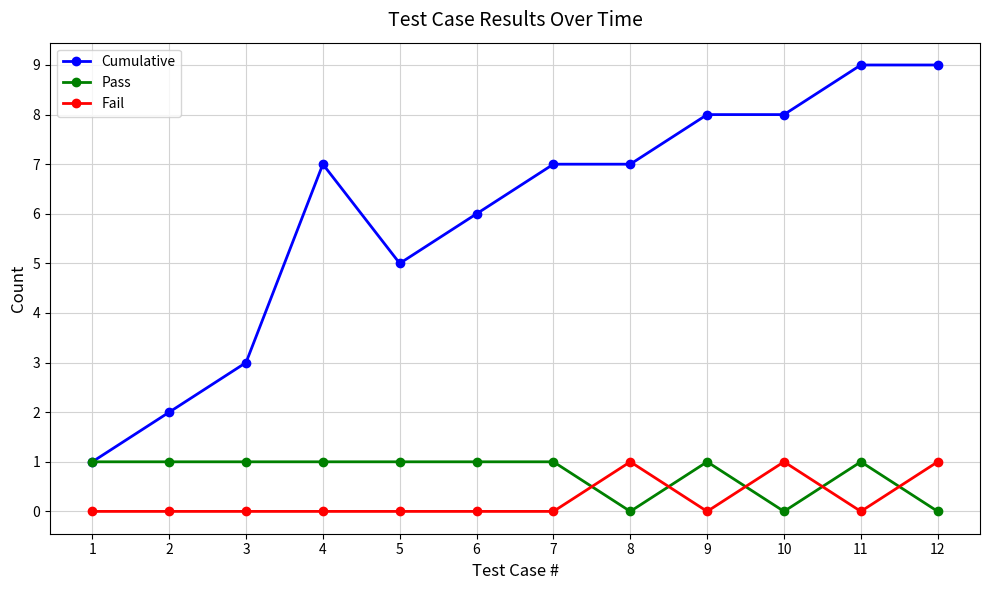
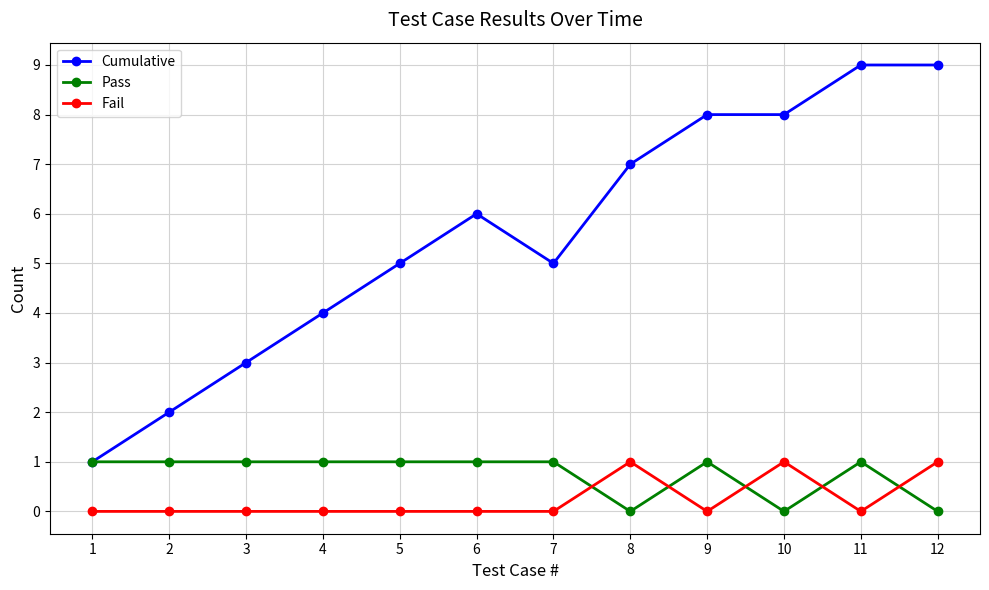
Cumulative, 4: 7 -> 4
Cumulative, 7: 7 -> 5
